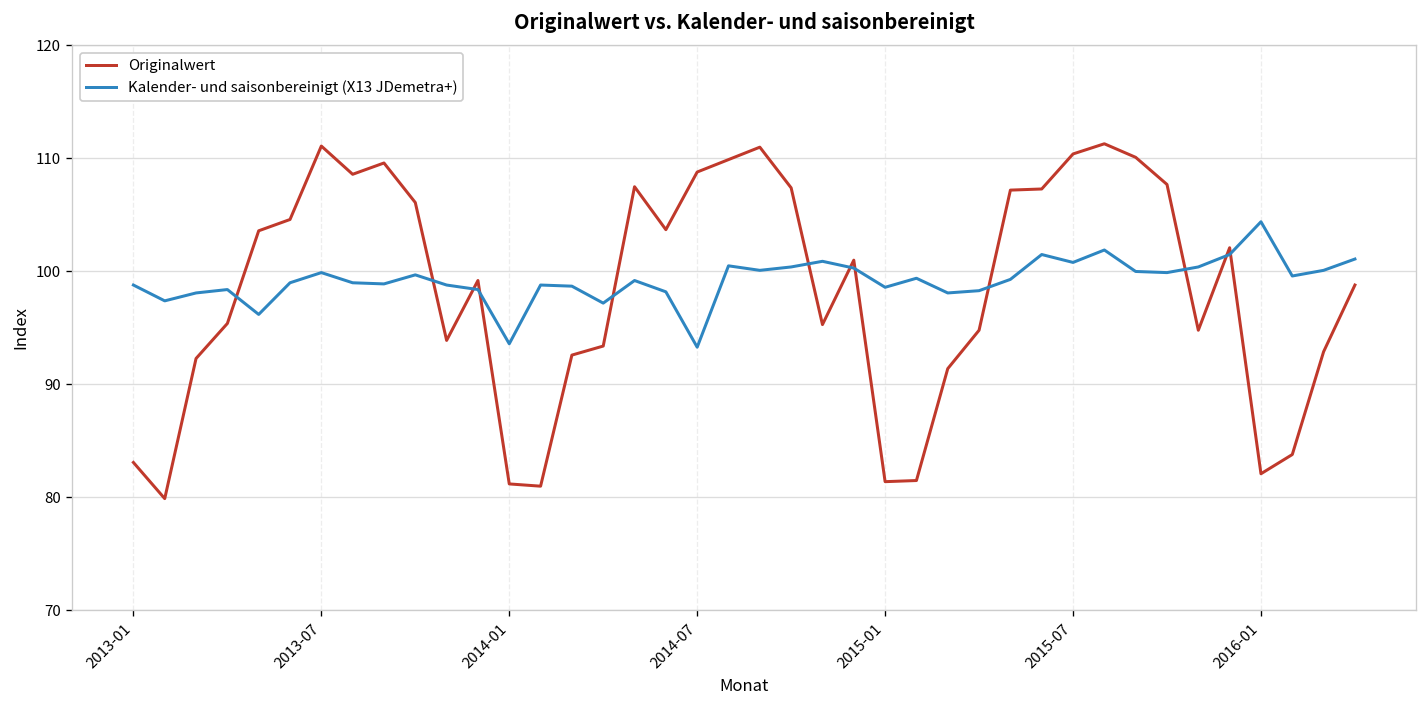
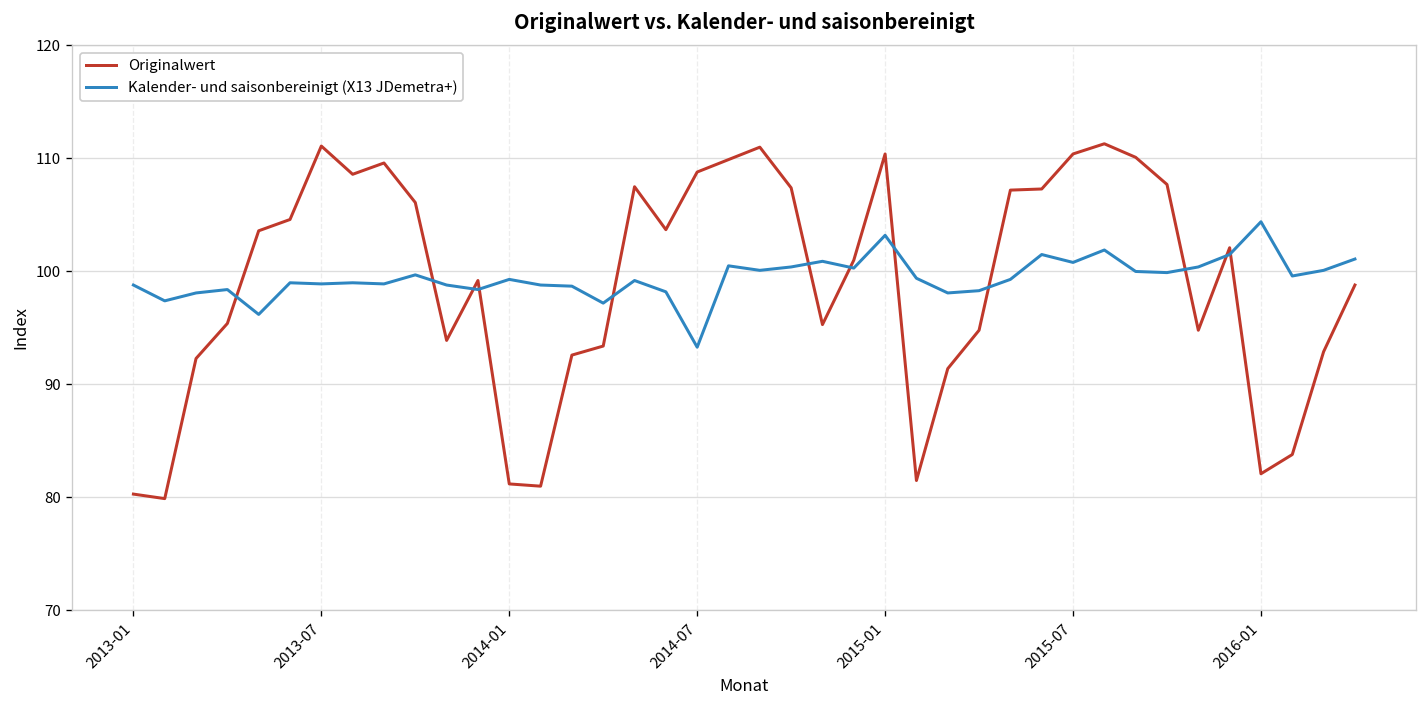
Originalwert, 2013-01: 83 -> 80
Kalender- und saisonbereinigt (X13 JDemetra+), 2013-07: 100 -> 99
Kalender- und saisonbereinigt (X13 JDemetra+), 2014-01: 94 -> 99
Originalwert, 2015-01: 81 -> 110
Kalender- und saisonbereinigt (X13 JDemetra+), 2015-01: 99 -> 103
